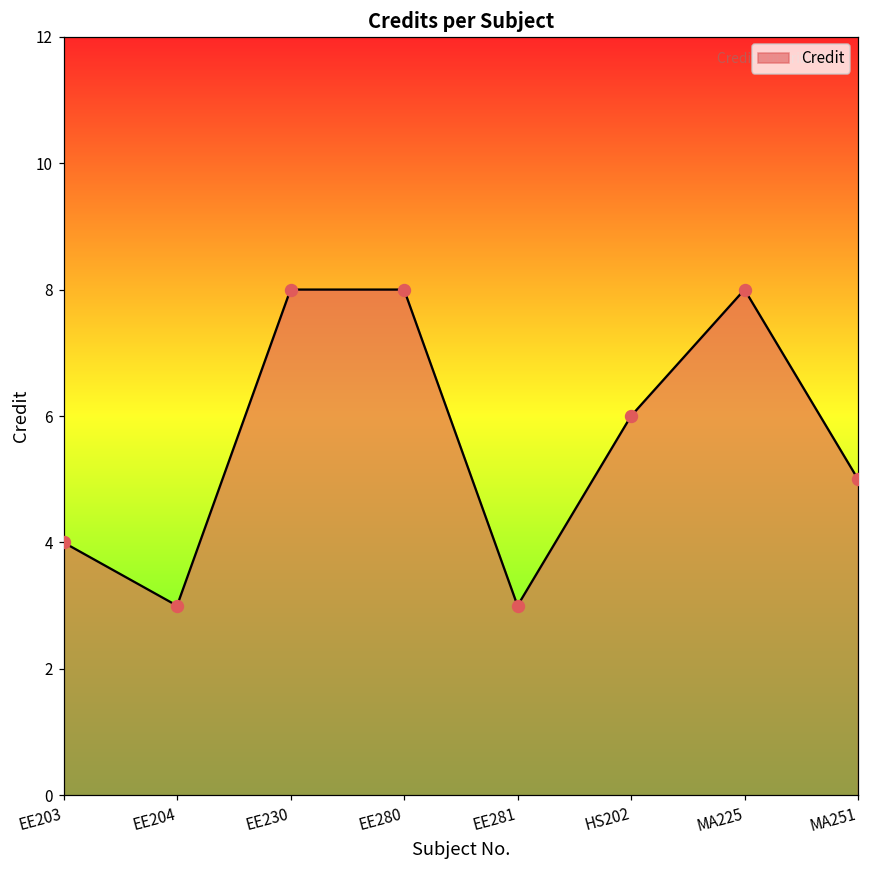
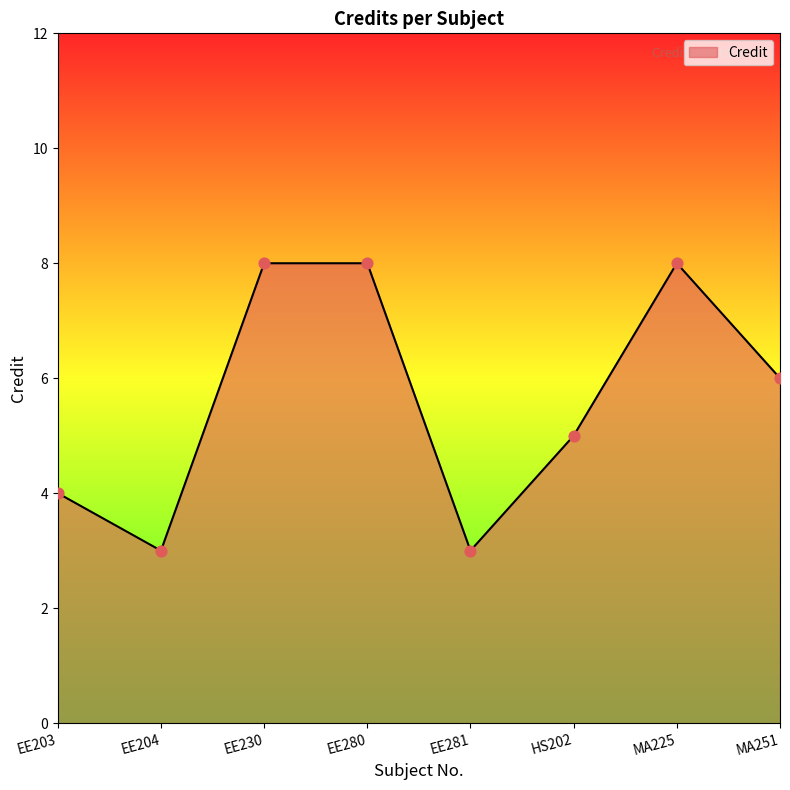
HS202: 6 -> 5
MA251: 5 -> 6
